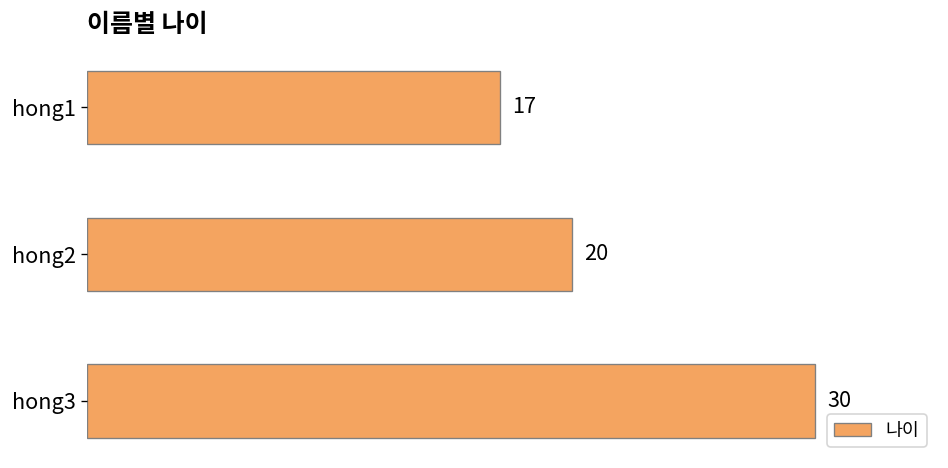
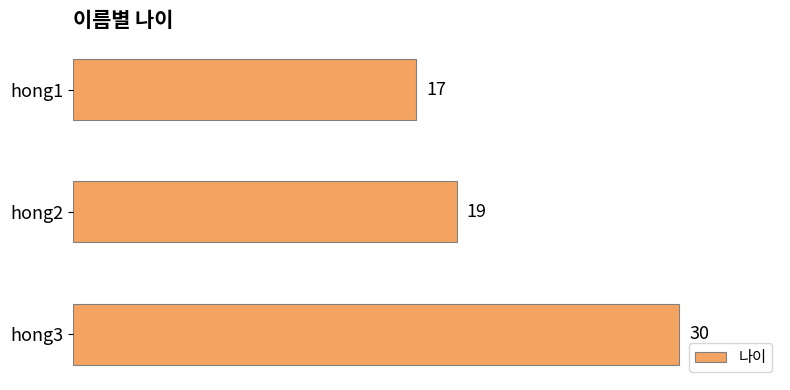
hong2: 20 -> 19
